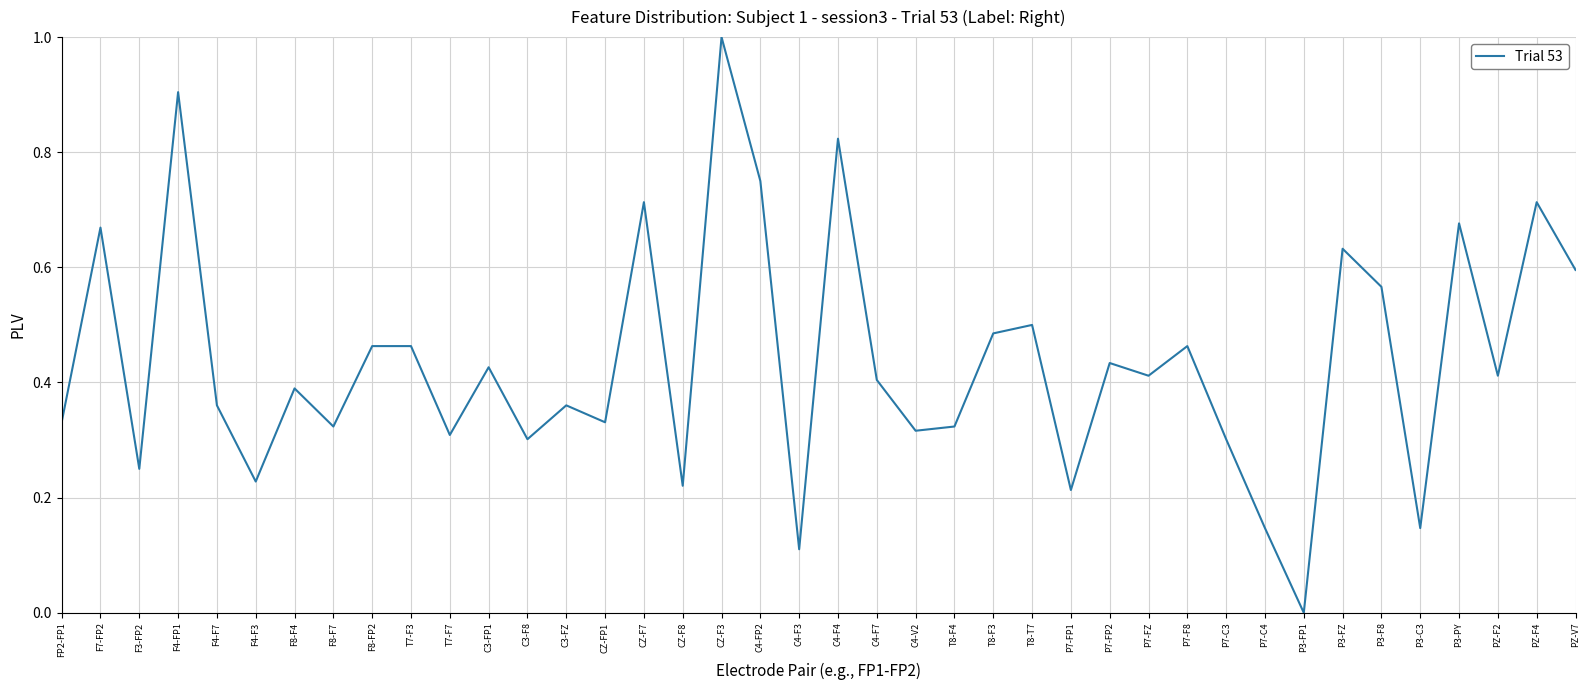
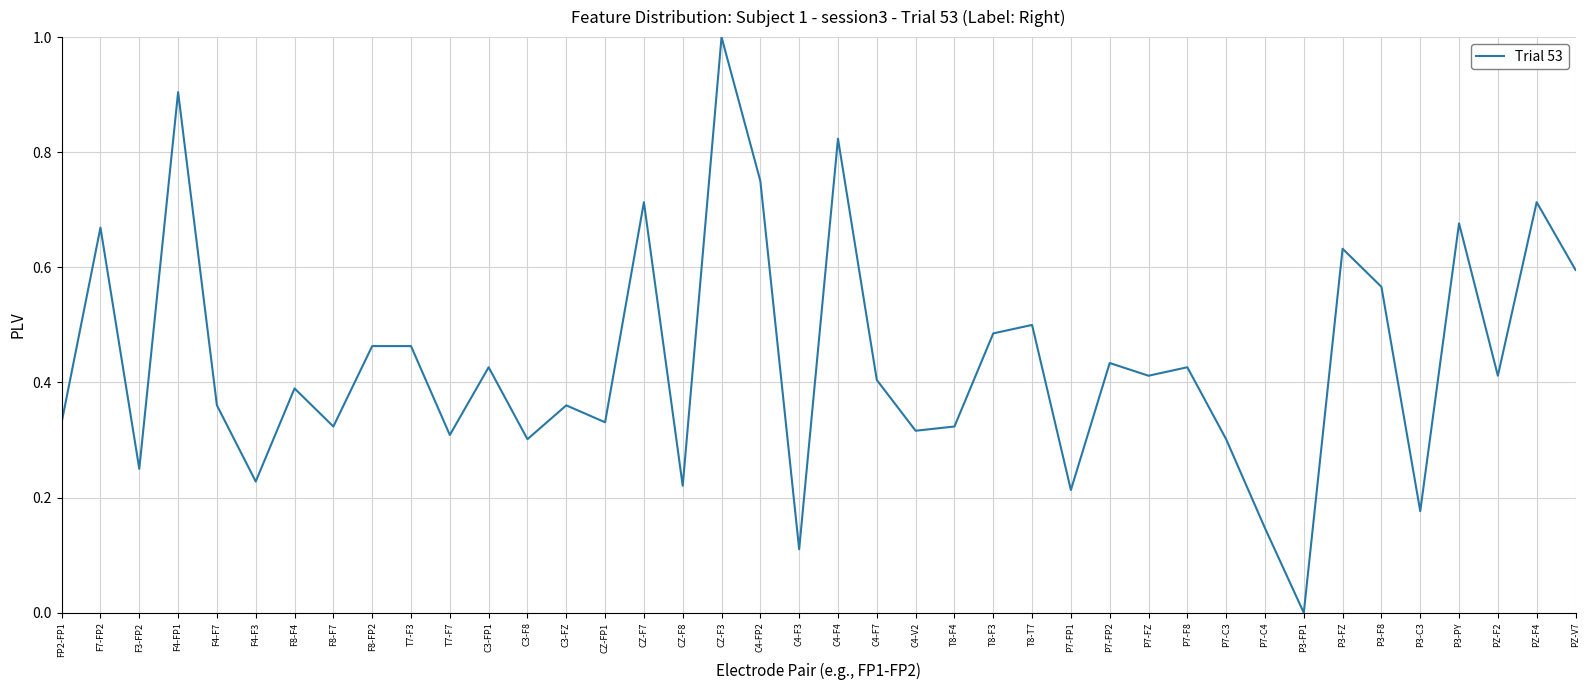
P7-F8: 0.46 -> 0.43
P3-C3: 0.15 -> 0.18
